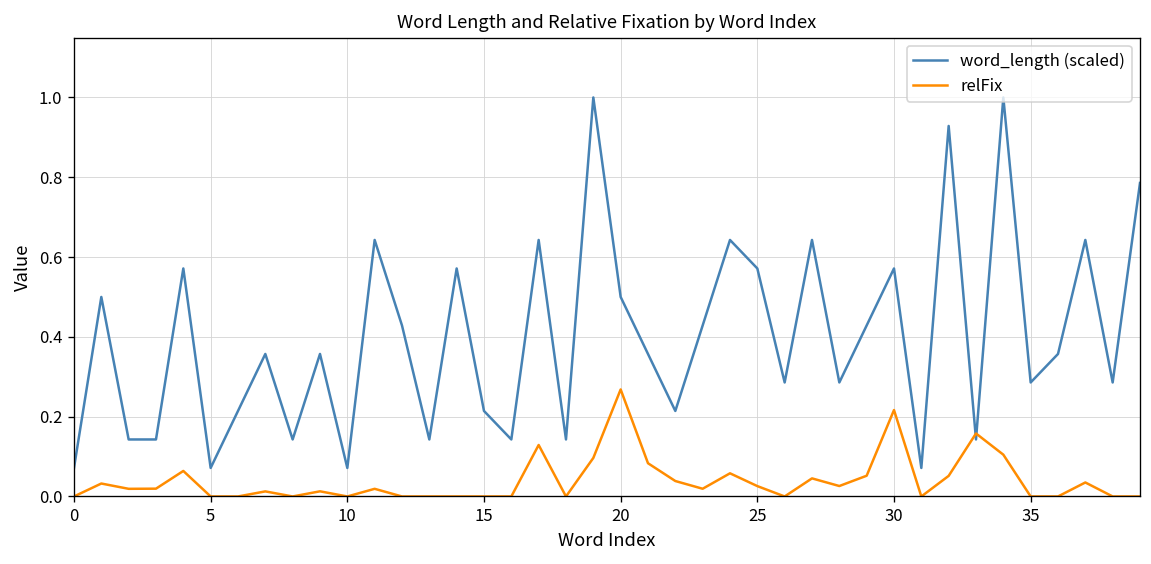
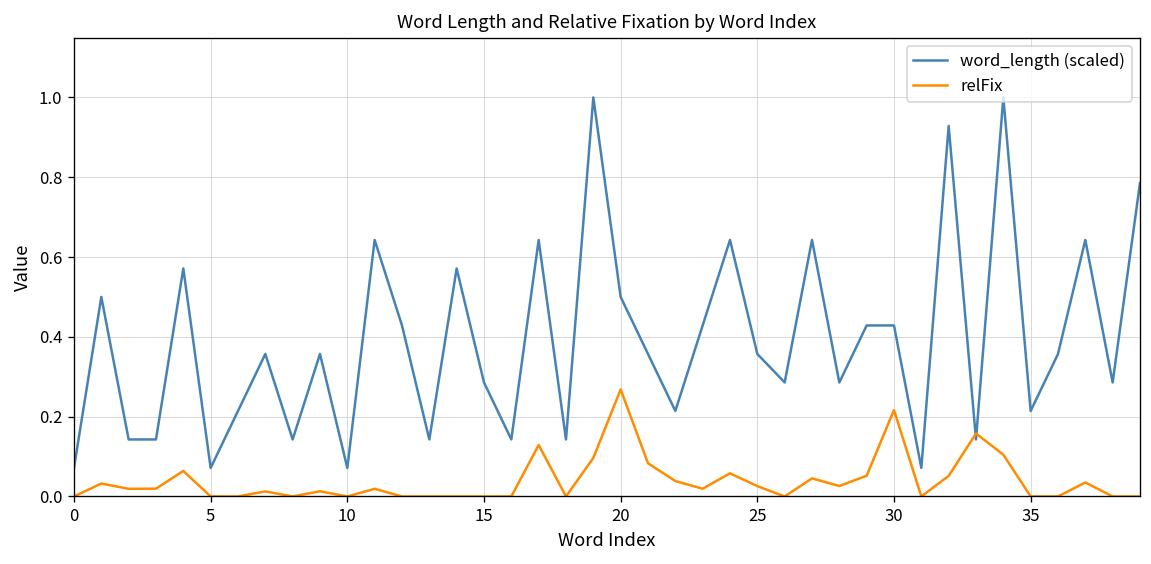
word_length (scaled), 15: 0.21 -> 0.29
word_length (scaled), 25: 0.57 -> 0.36
word_length (scaled), 30: 0.57 -> 0.43
word_length (scaled), 35: 0.29 -> 0.21
